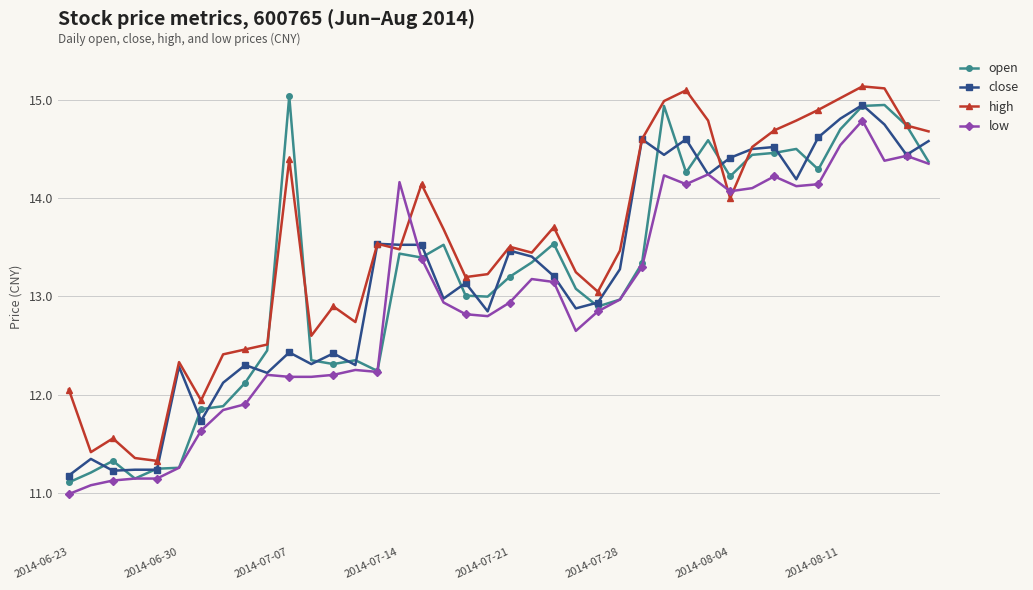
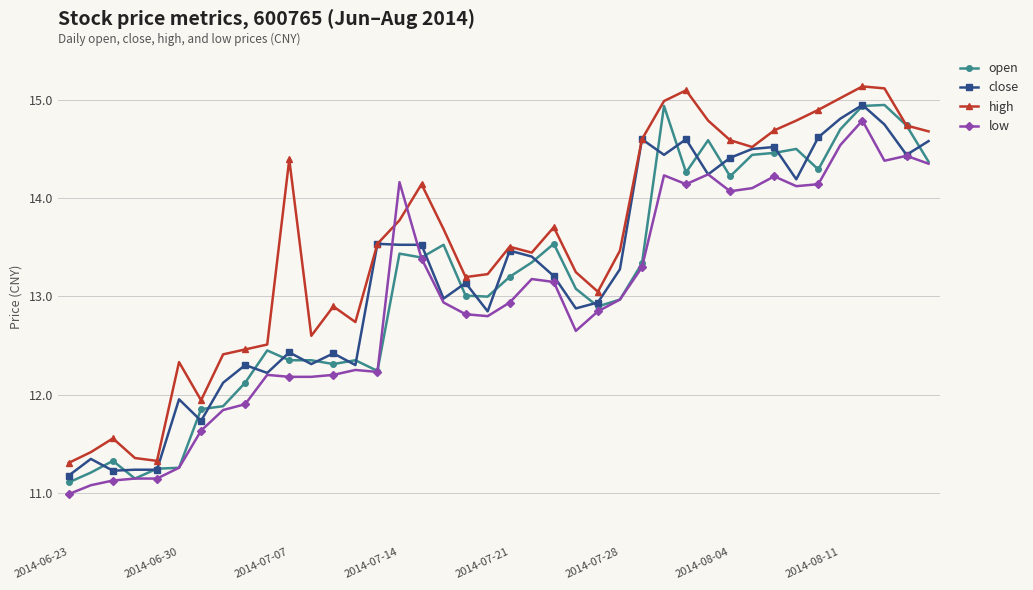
high, 2014-06-23: 12.1 -> 11.3
close, 2014-06-30: 12.3 -> 12.0
open, 2014-07-07: 15.0 -> 12.4
high, 2014-07-14: 13.5 -> 13.8
high, 2014-08-04: 14.0 -> 14.6
